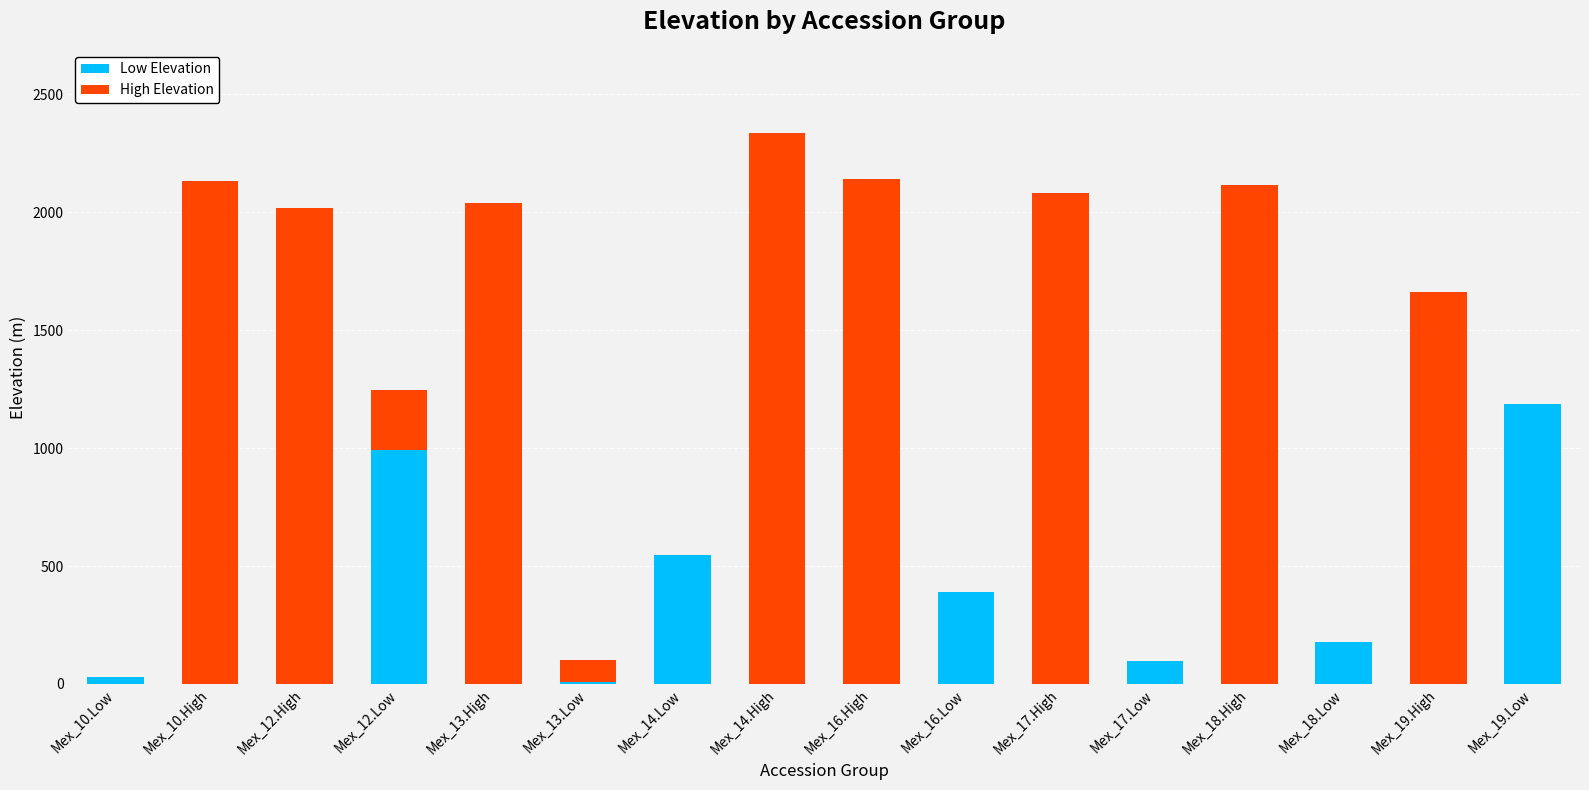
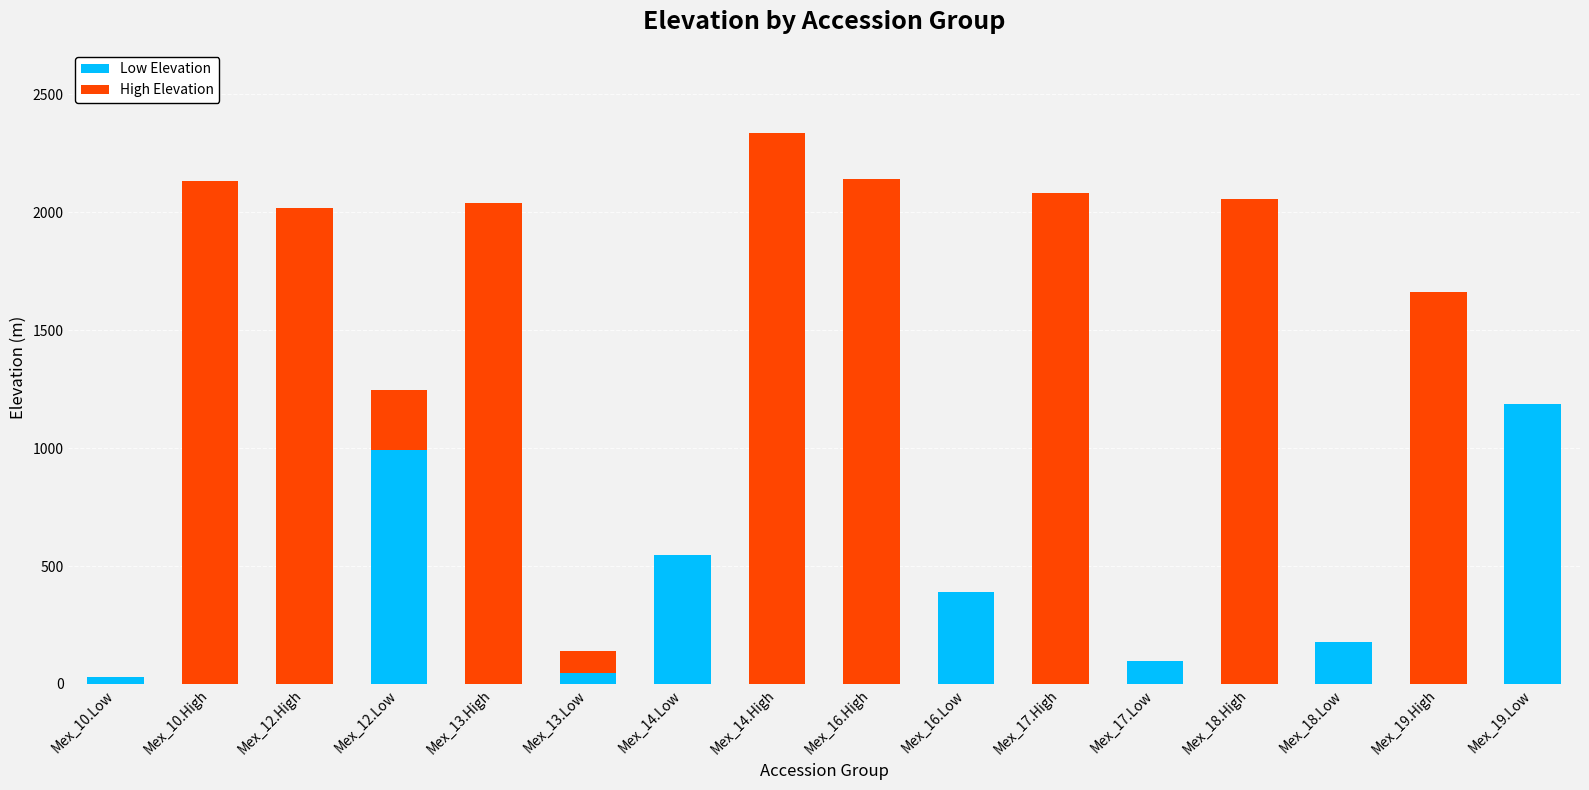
Low Elevation, Mex_13.Low: 10 -> 50
High Elevation, Mex_18.High: 2110 -> 2060
